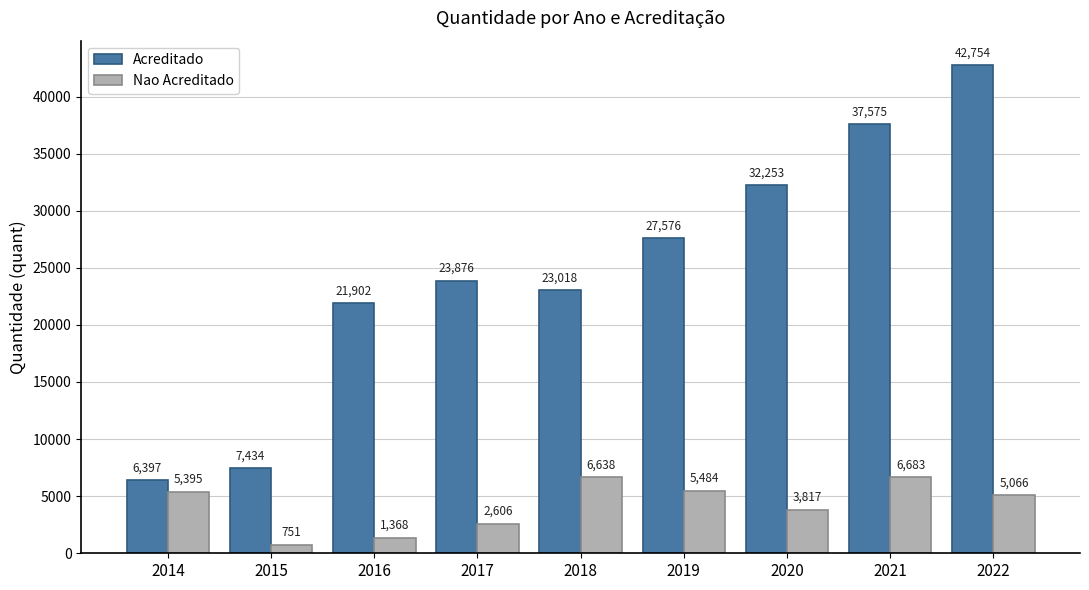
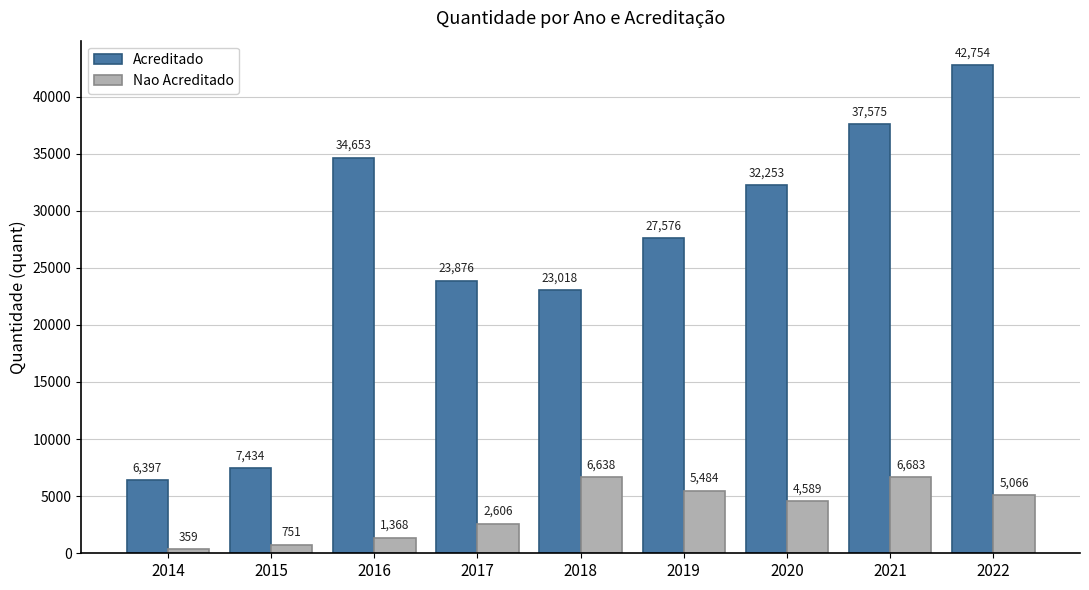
Nao Acreditado, 2014: 5,395 -> 359
Acreditado, 2016: 21,902 -> 34,653
Nao Acreditado, 2020: 3,817 -> 4,589
